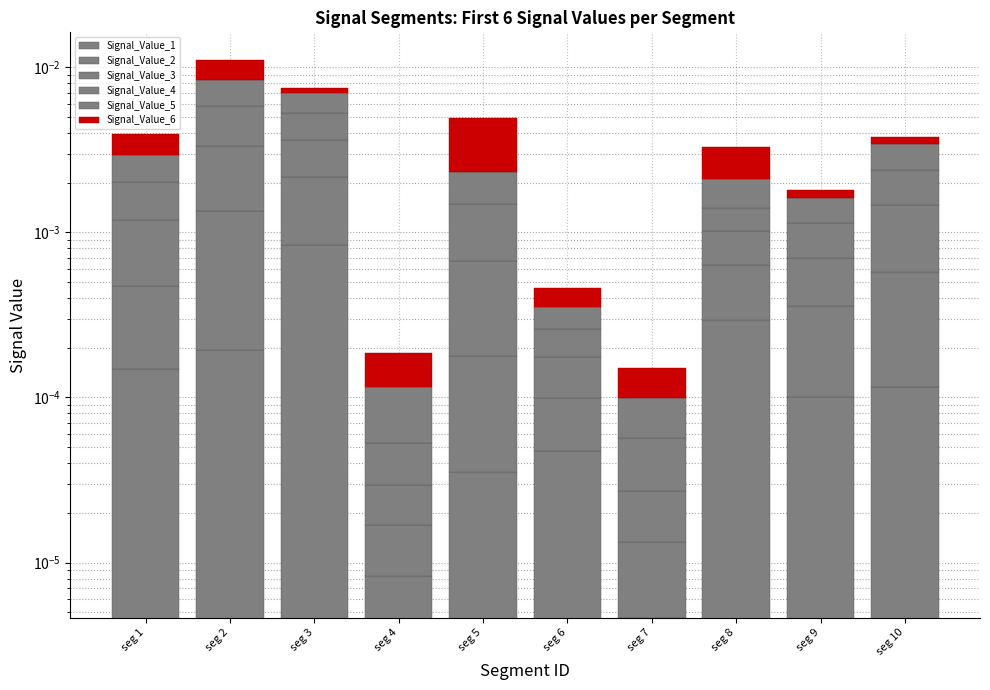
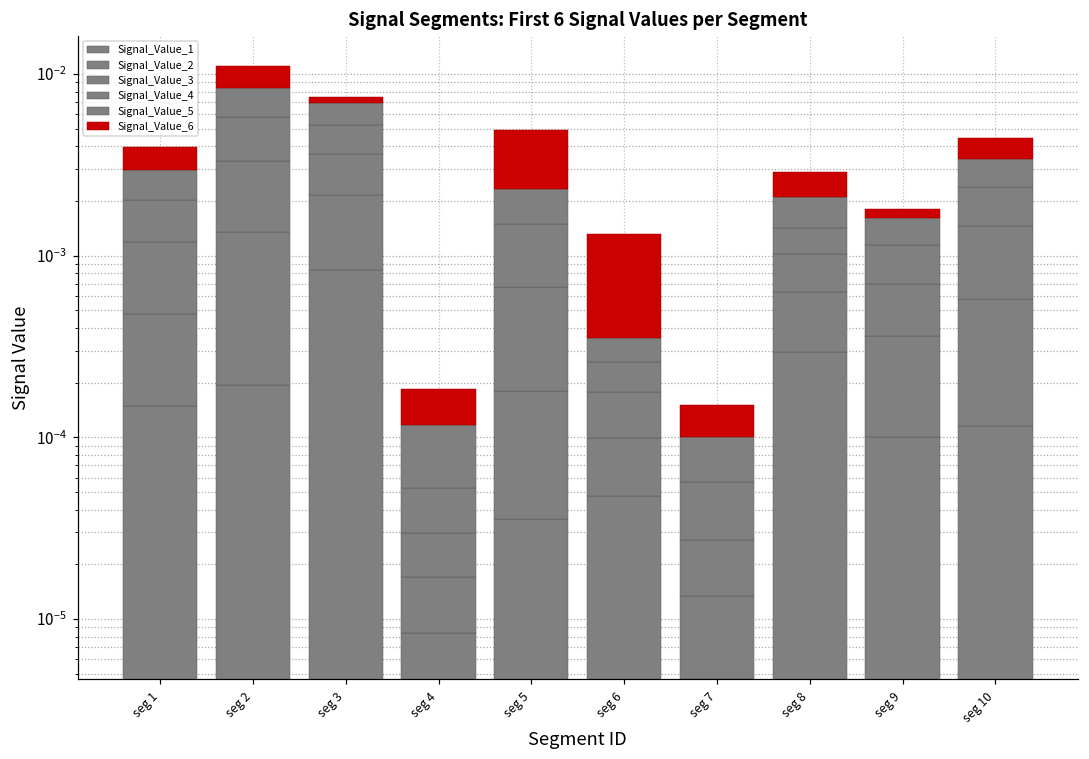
Signal_Value_6, seg 6: 0.00011 -> 0.0010
Signal_Value_6, seg 8: 0.0012 -> 0.0008
Signal_Value_6, seg 10: 0.00039 -> 0.0010
